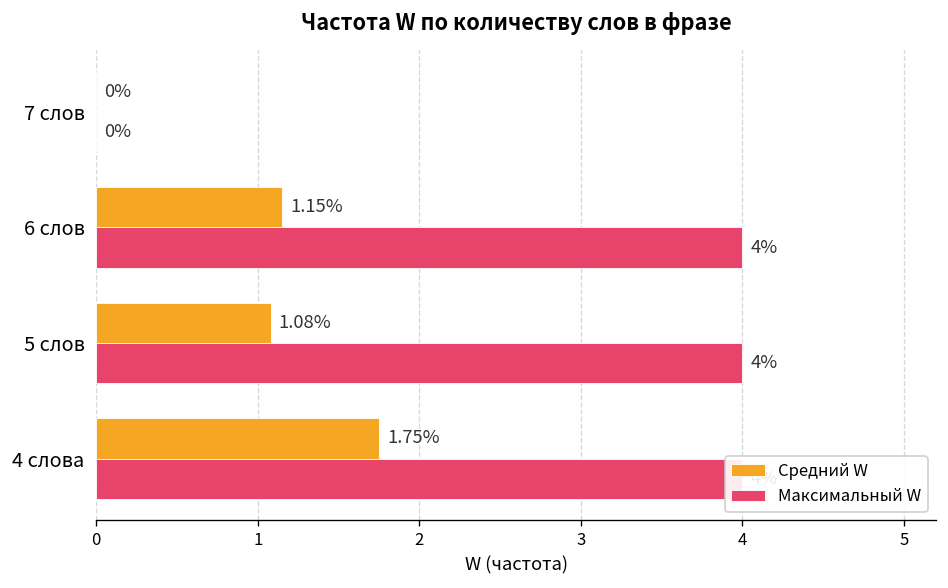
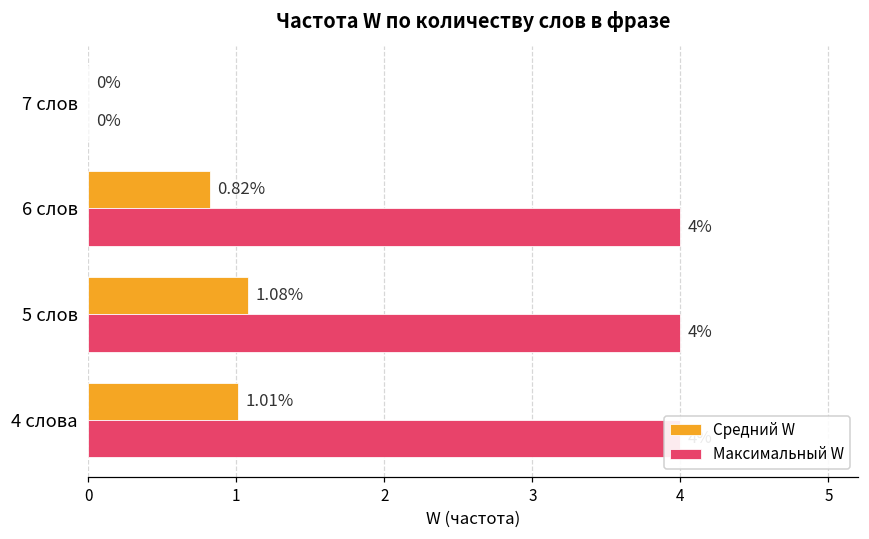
Средний W, 6 слов: 1.15% -> 0.82%
Средний W, 4 слова: 1.75% -> 1.01%
